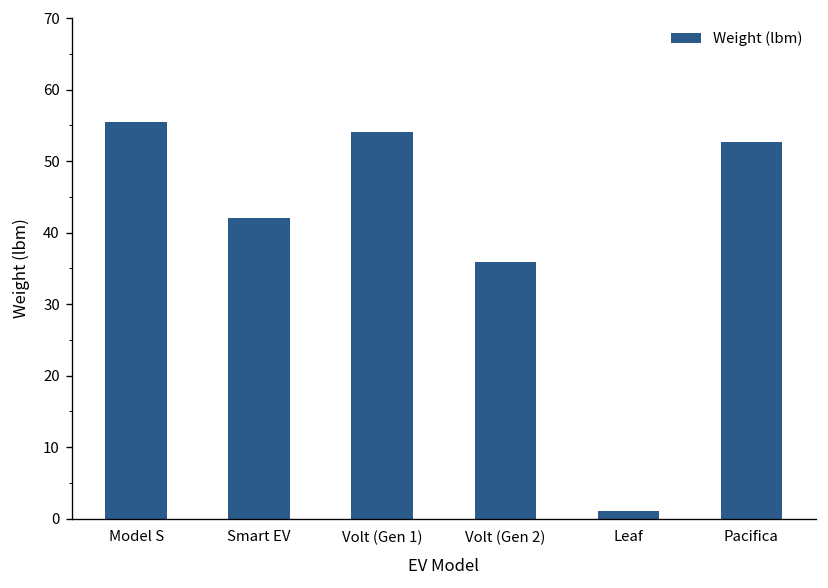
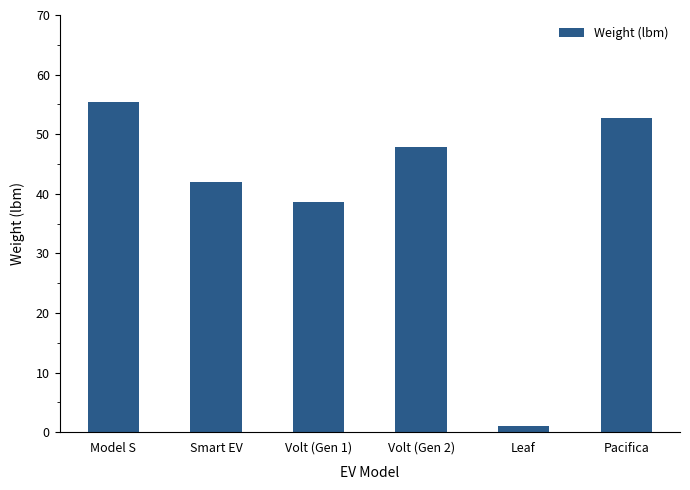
Volt (Gen 1): 54 -> 39
Volt (Gen 2): 36 -> 48
